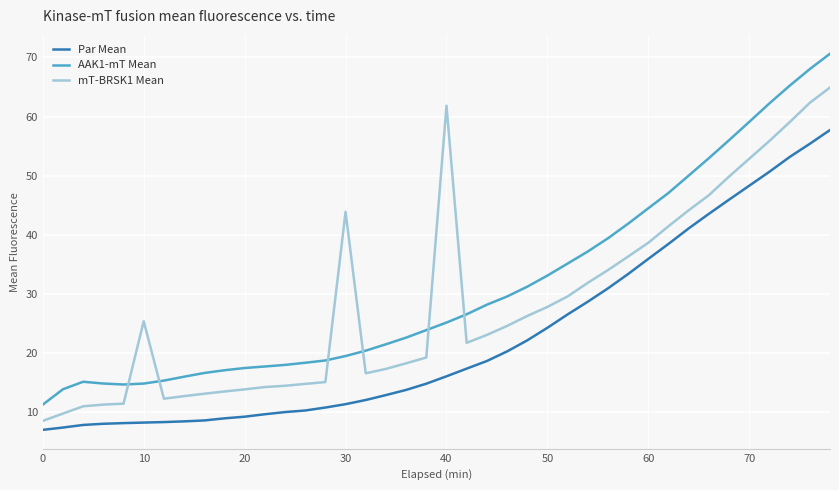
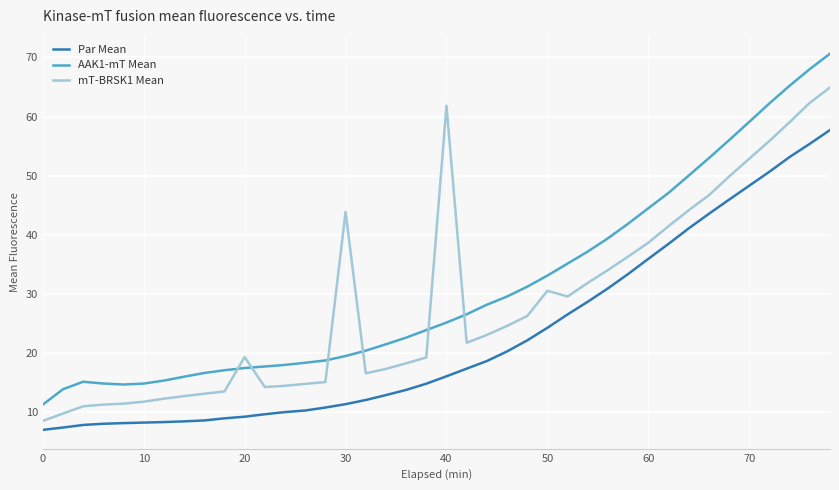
mT-BRSK1 Mean, 10: 25 -> 12
mT-BRSK1 Mean, 20: 14 -> 19
mT-BRSK1 Mean, 50: 28 -> 31
